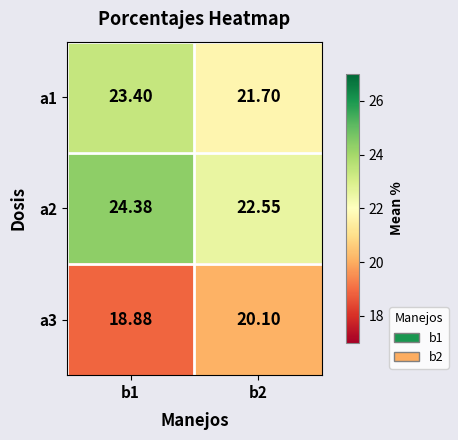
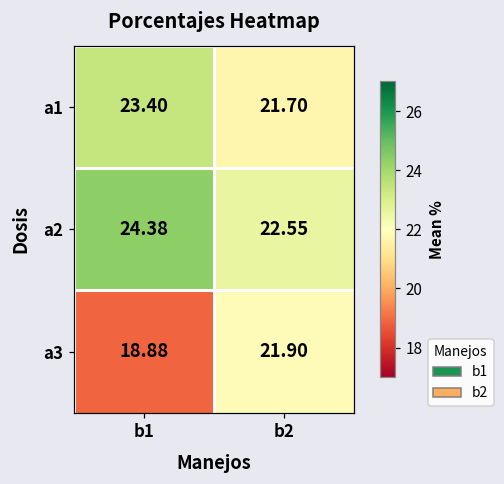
a3, b2: 20.10 -> 21.90
